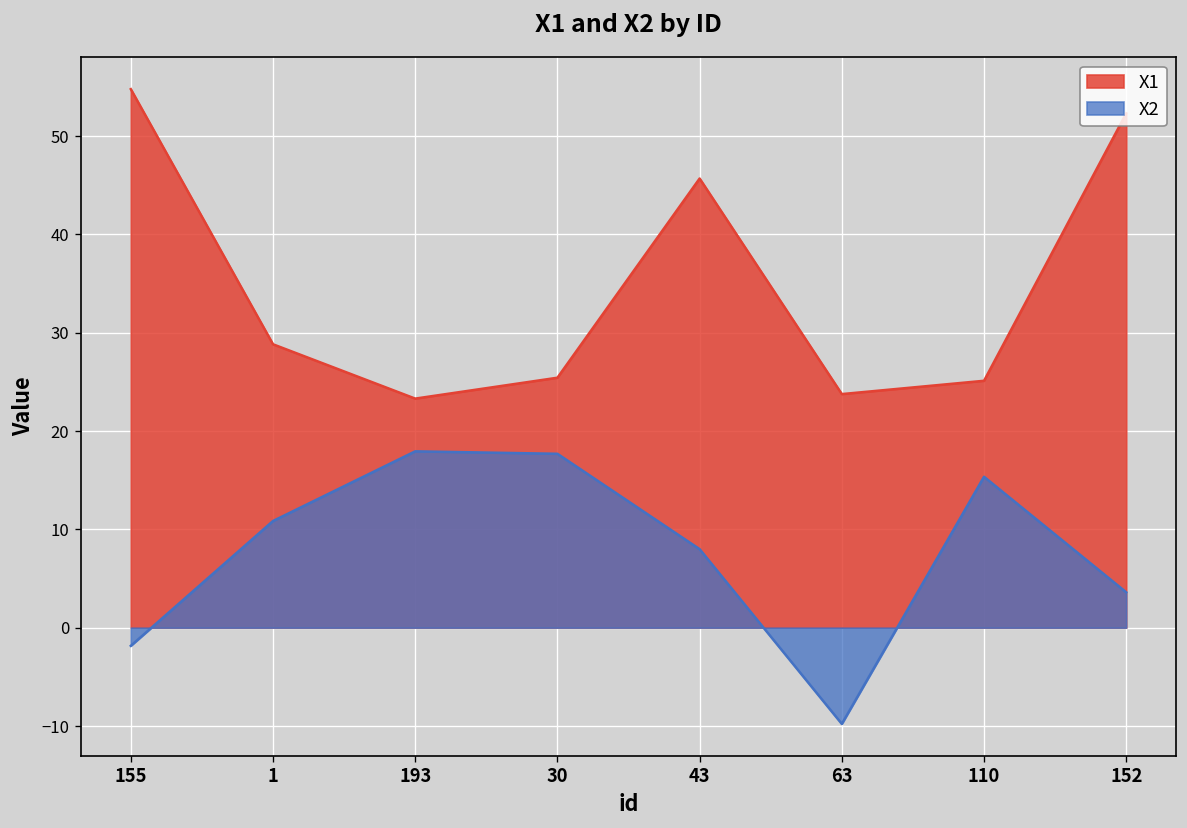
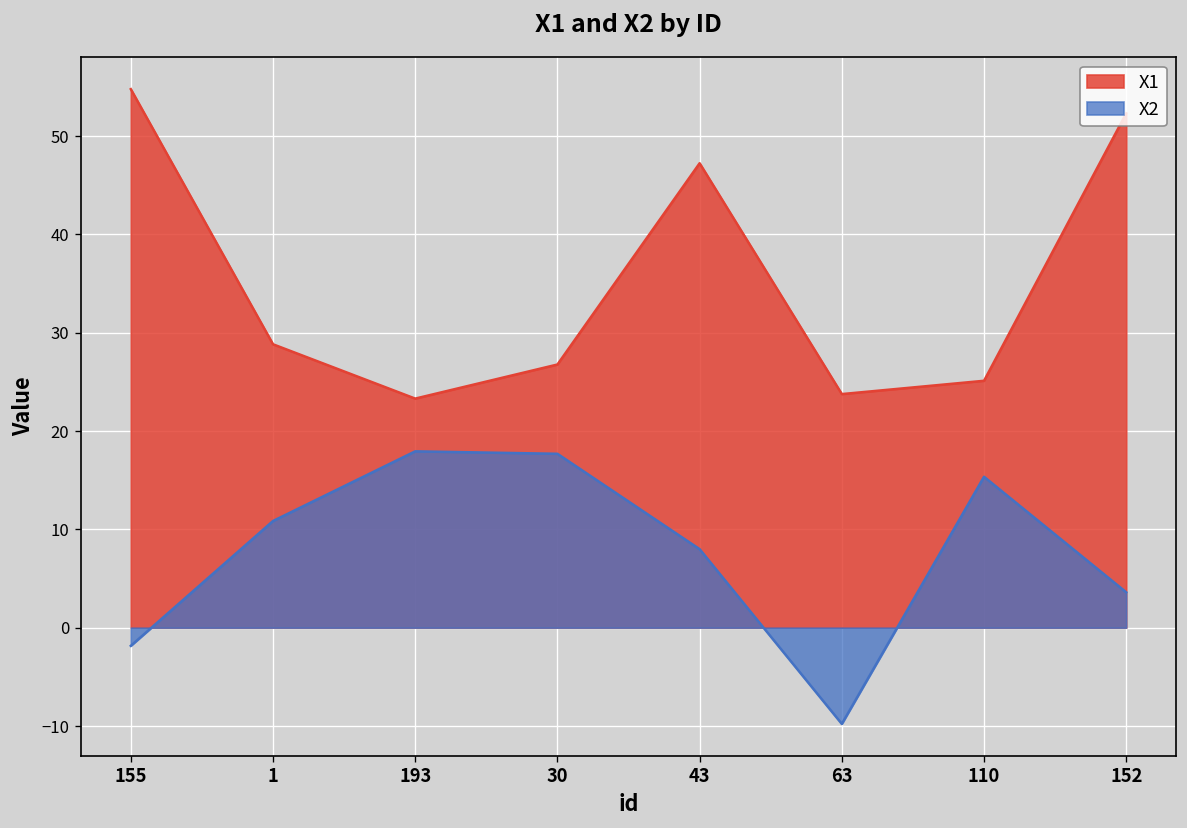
X1, 30: 25 -> 27
X1, 43: 46 -> 47
